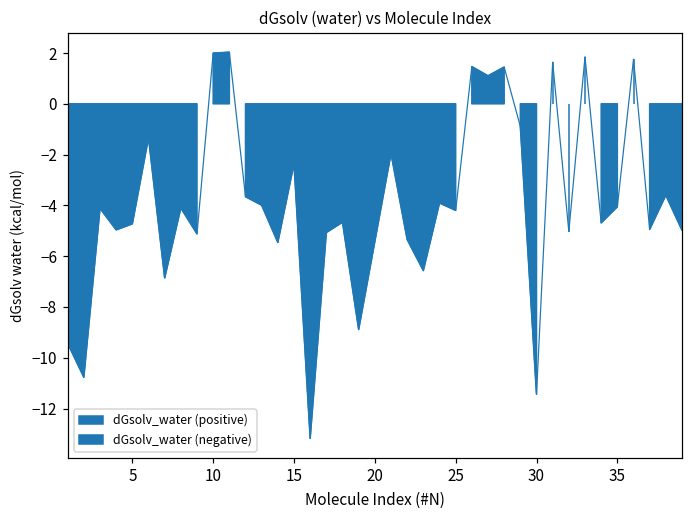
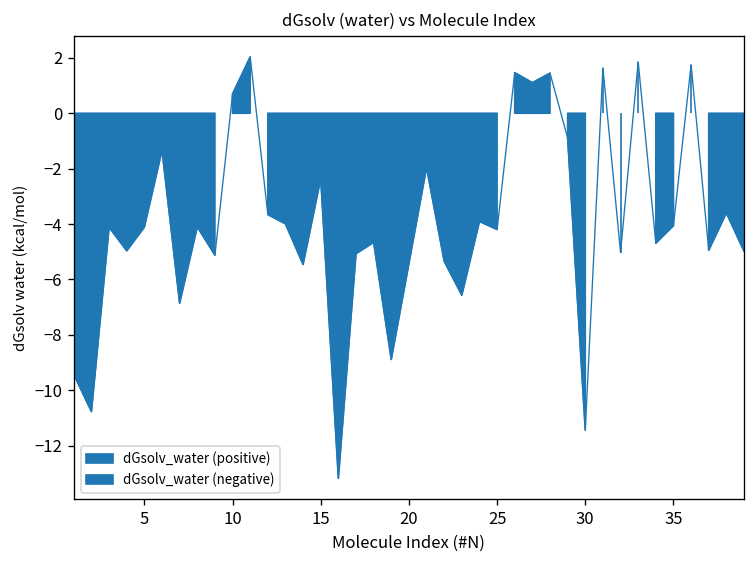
5: -4.7 -> -4.1
10: 2.0 -> 0.7
